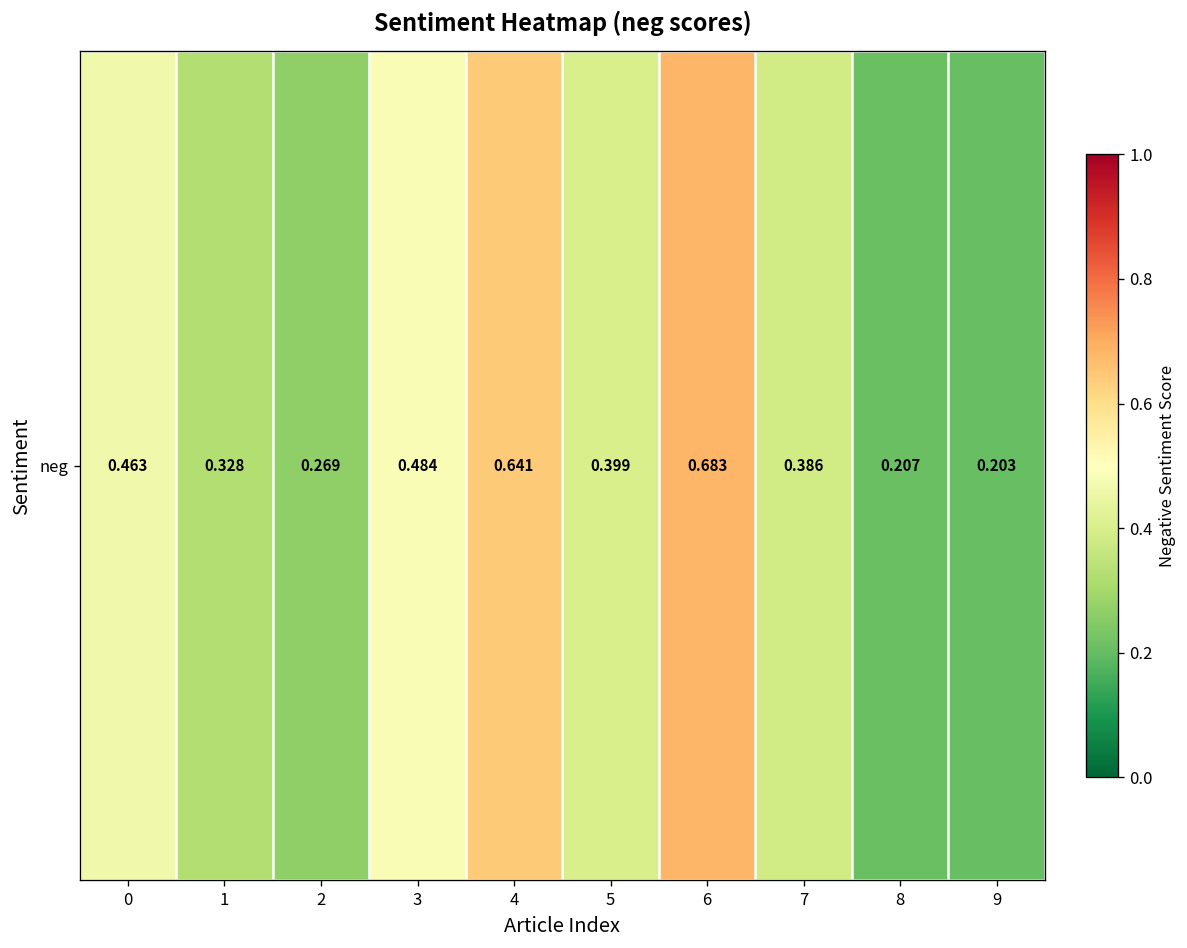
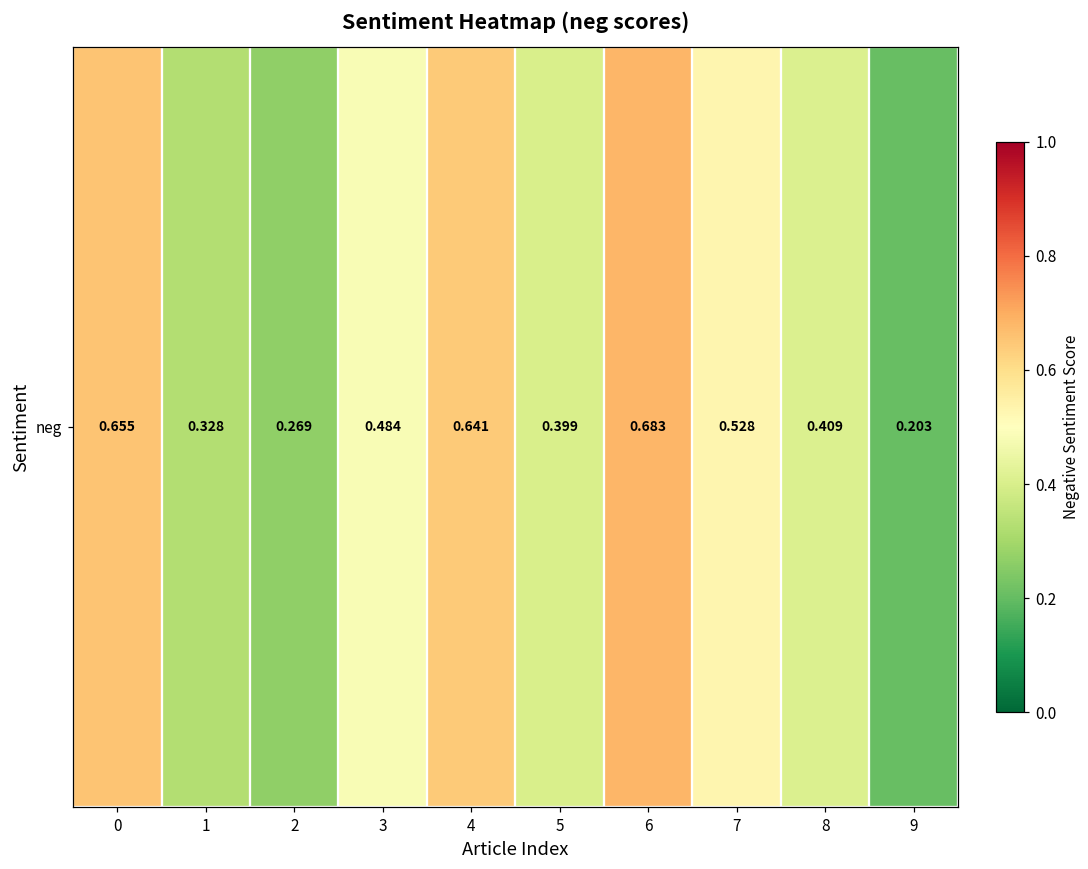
neg, 0: 0.463 -> 0.655
neg, 7: 0.386 -> 0.528
neg, 8: 0.207 -> 0.409
